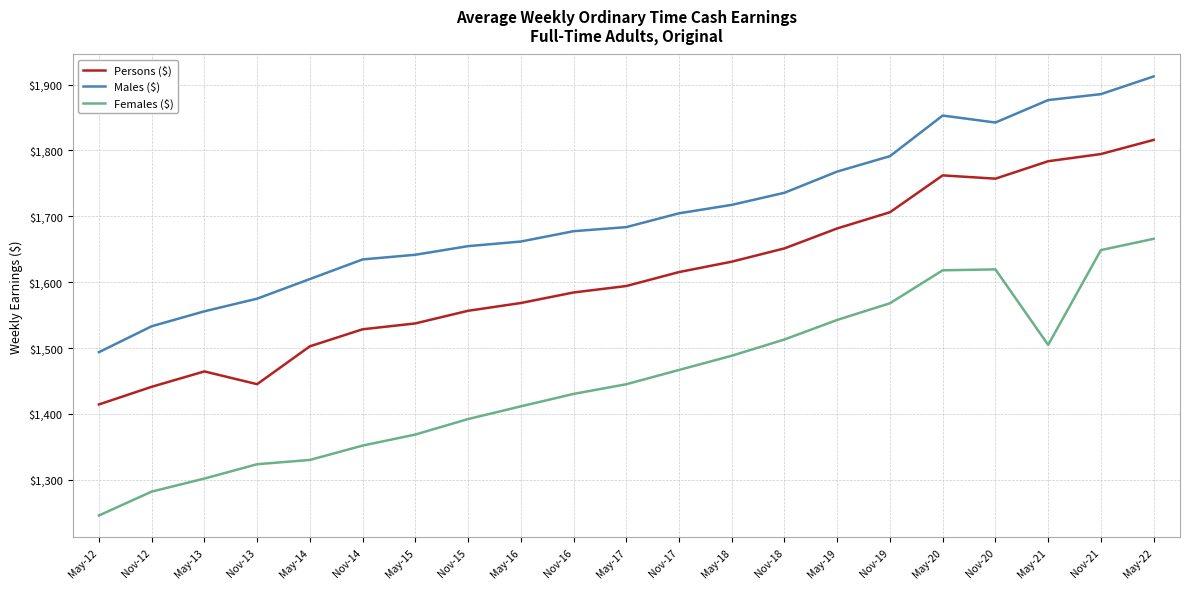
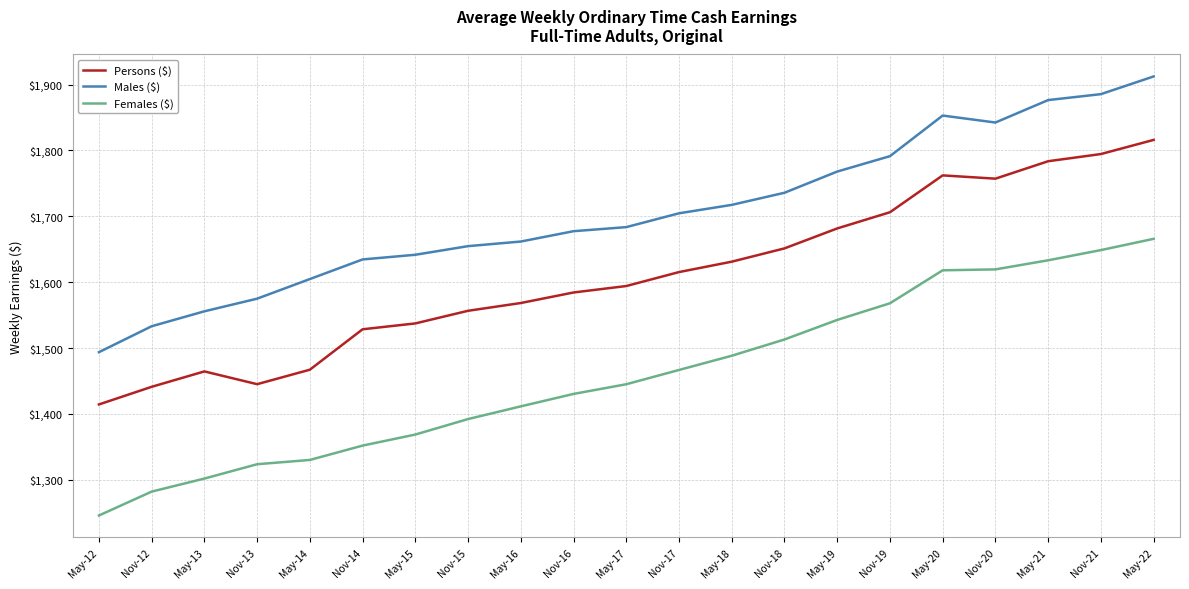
Persons ($), May-14: $1,500 -> $1,470
Females ($), May-21: $1,500 -> $1,630
